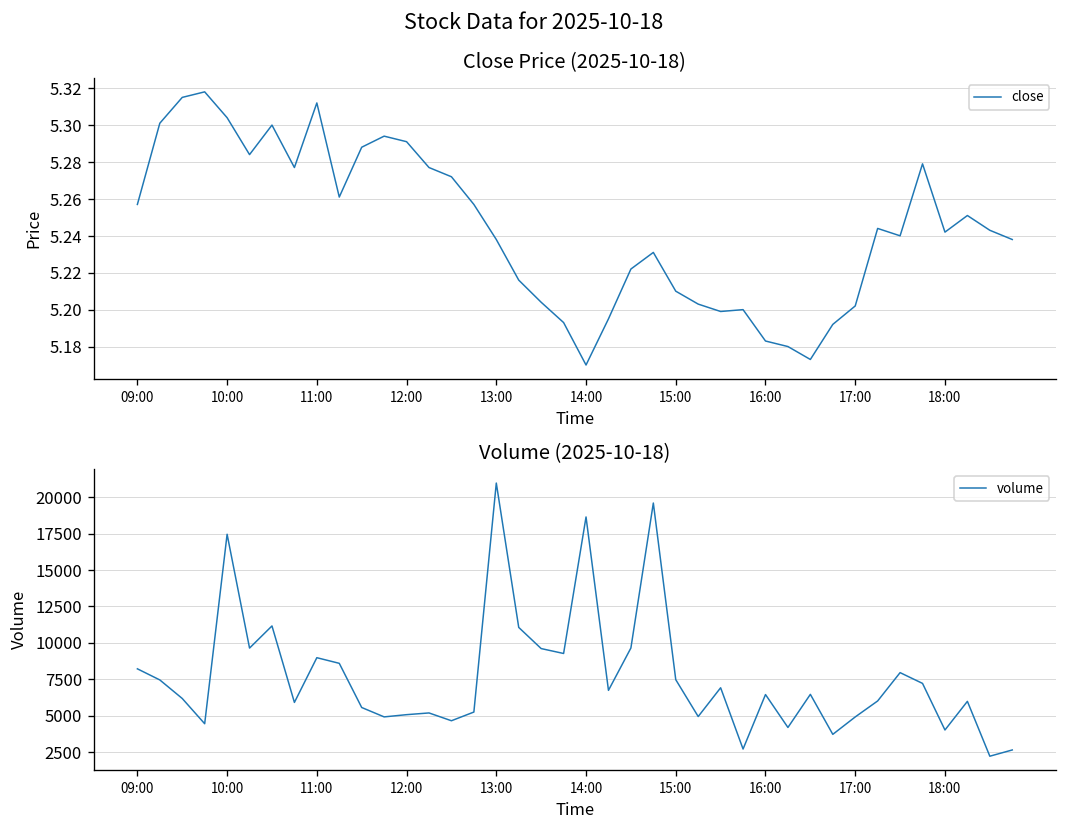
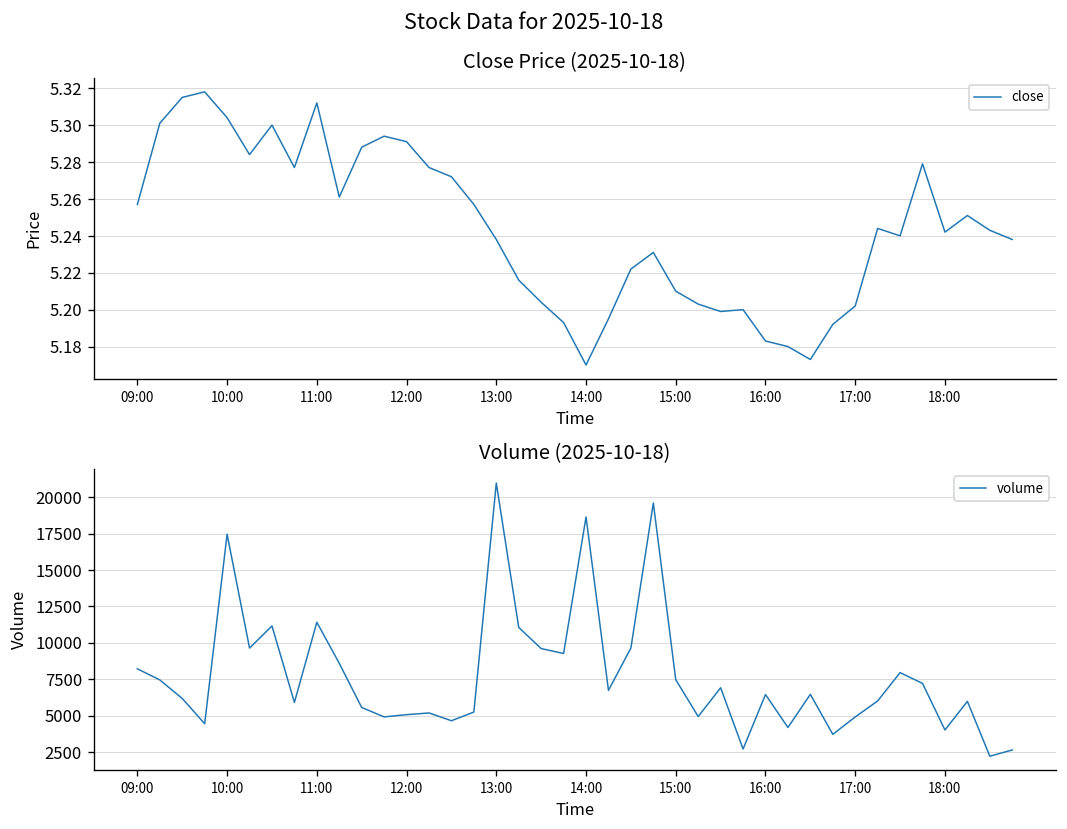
Volume (2025-10-18), 11:00: 9000 -> 11400
